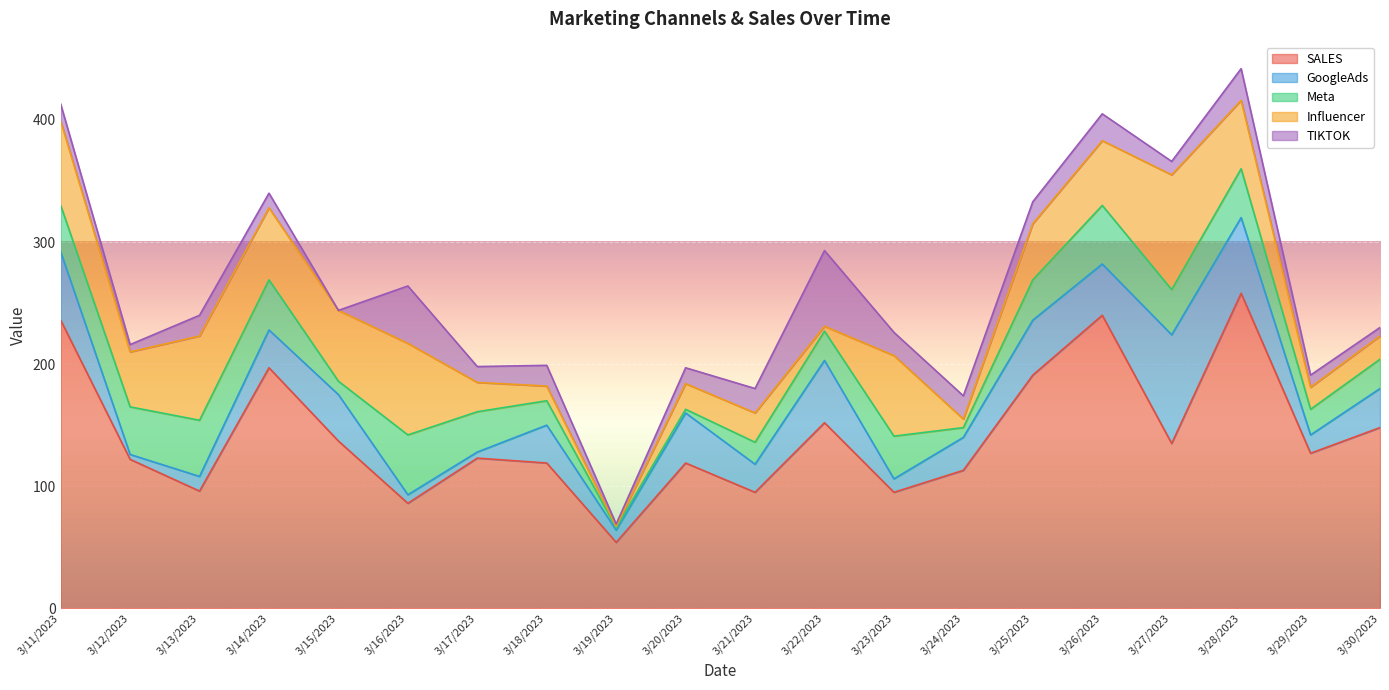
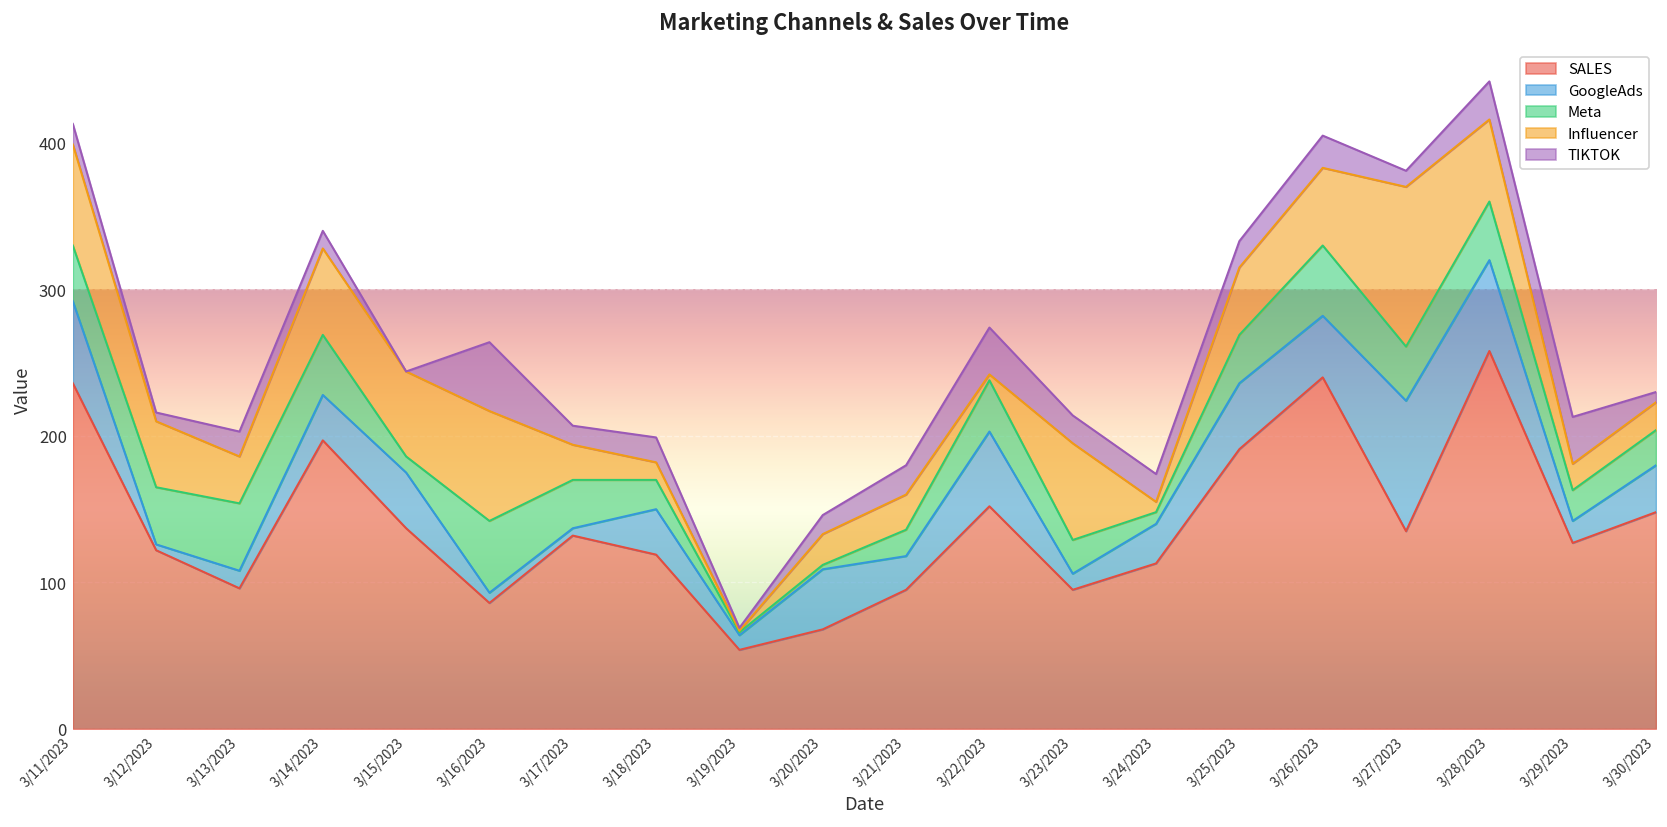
Influencer, 3/13/2023: 69 -> 32
SALES, 3/17/2023: 123 -> 132
SALES, 3/20/2023: 119 -> 68
Meta, 3/22/2023: 24 -> 35
TIKTOK, 3/22/2023: 62 -> 32
Meta, 3/23/2023: 35 -> 23
Influencer, 3/27/2023: 94 -> 109
TIKTOK, 3/29/2023: 10 -> 32
